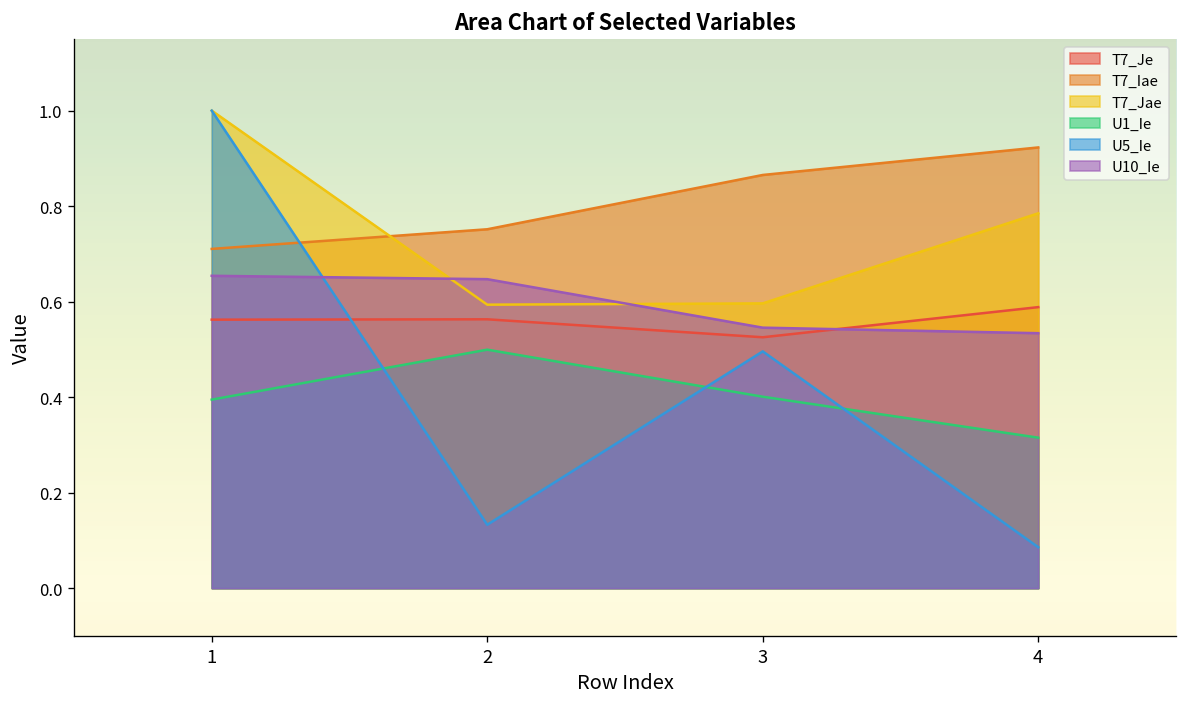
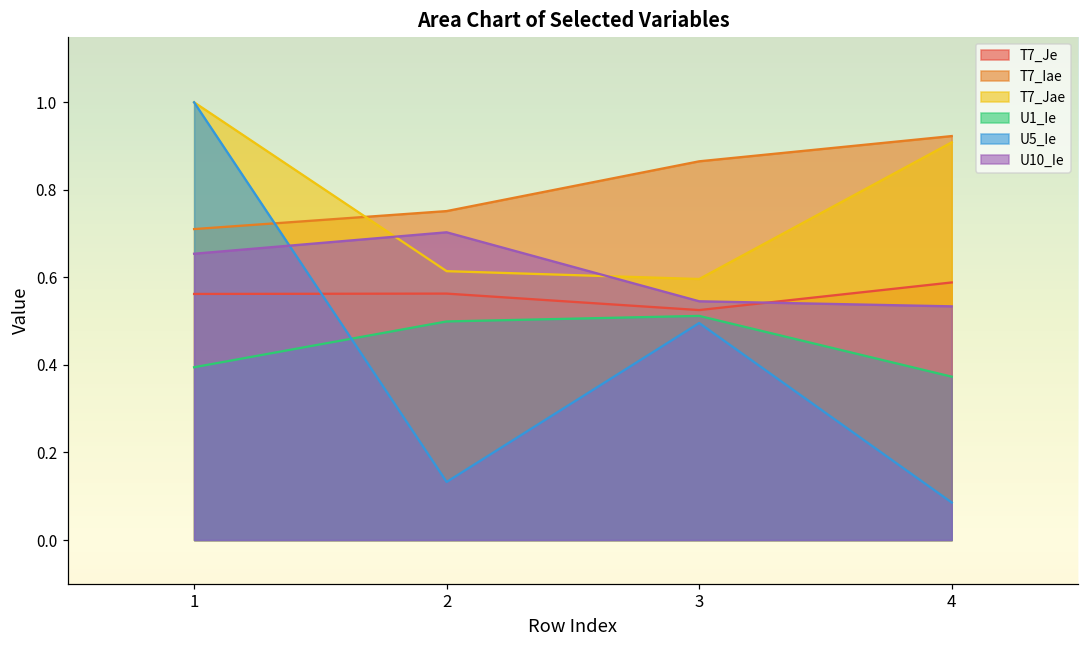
T7_Jae, 2: 0.59 -> 0.61
U10_Ie, 2: 0.65 -> 0.70
U1_Ie, 3: 0.40 -> 0.51
T7_Jae, 4: 0.78 -> 0.91
U1_Ie, 4: 0.32 -> 0.37
